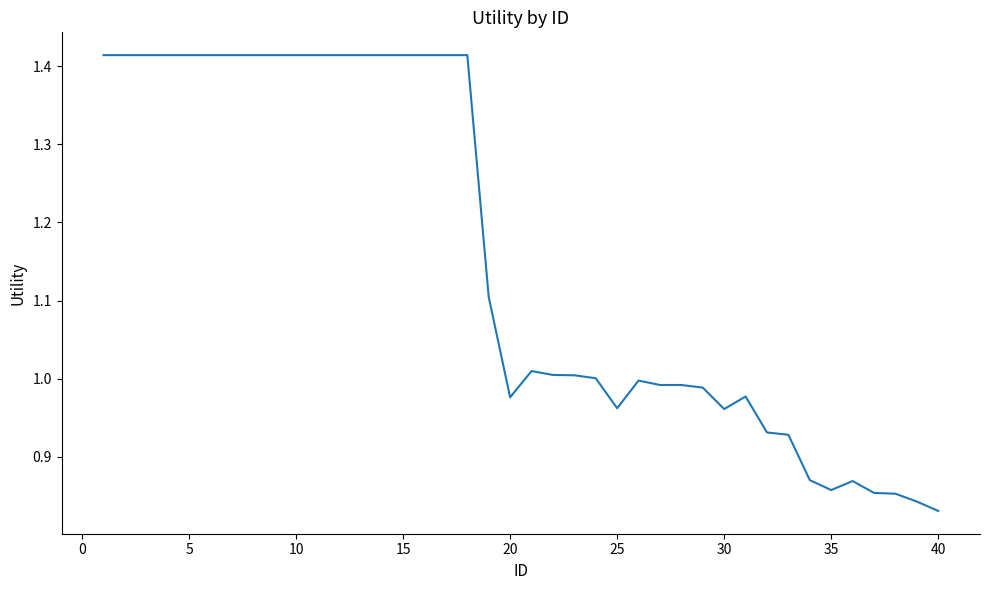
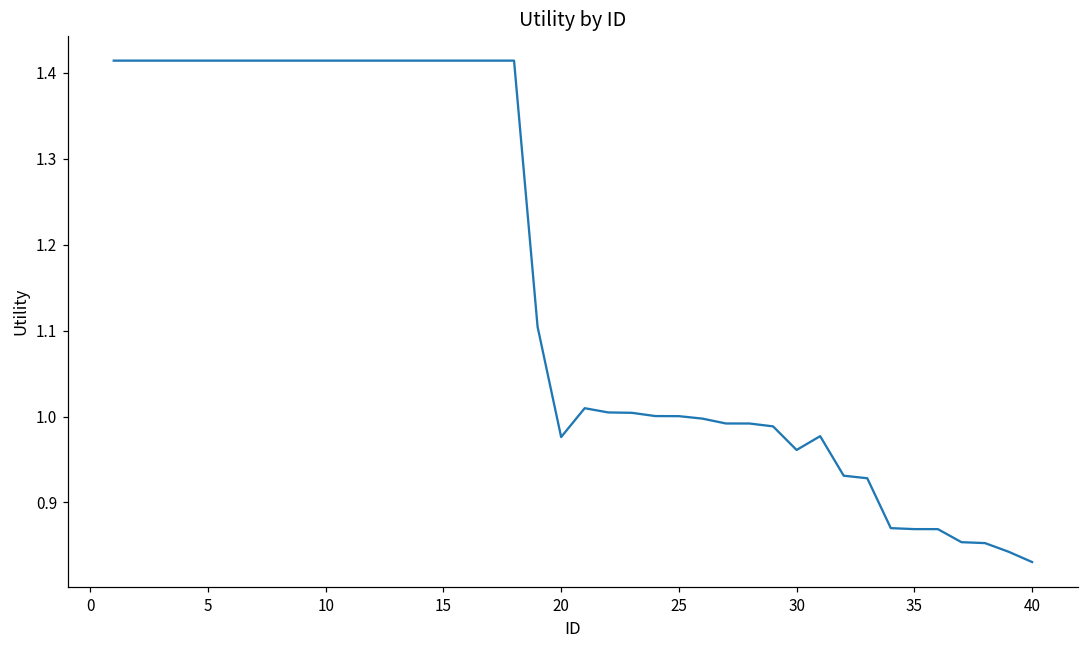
25: 0.96 -> 1.00
35: 0.86 -> 0.87
